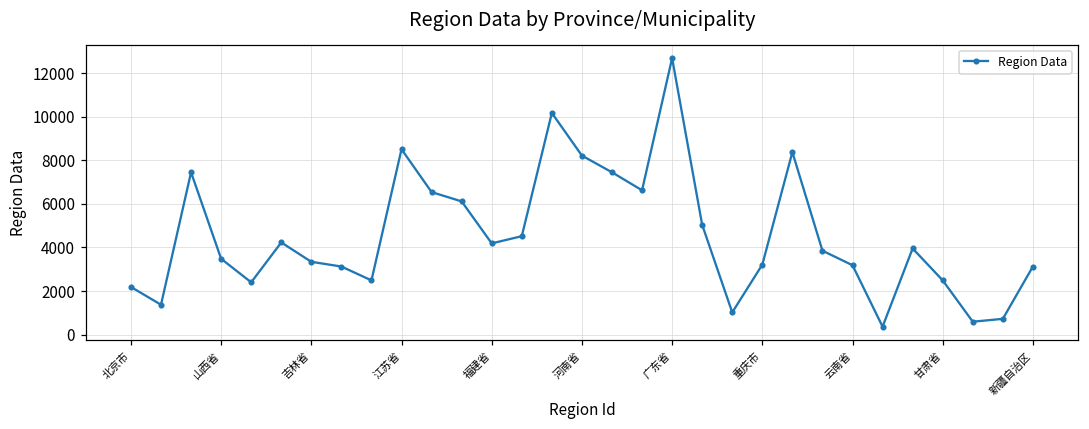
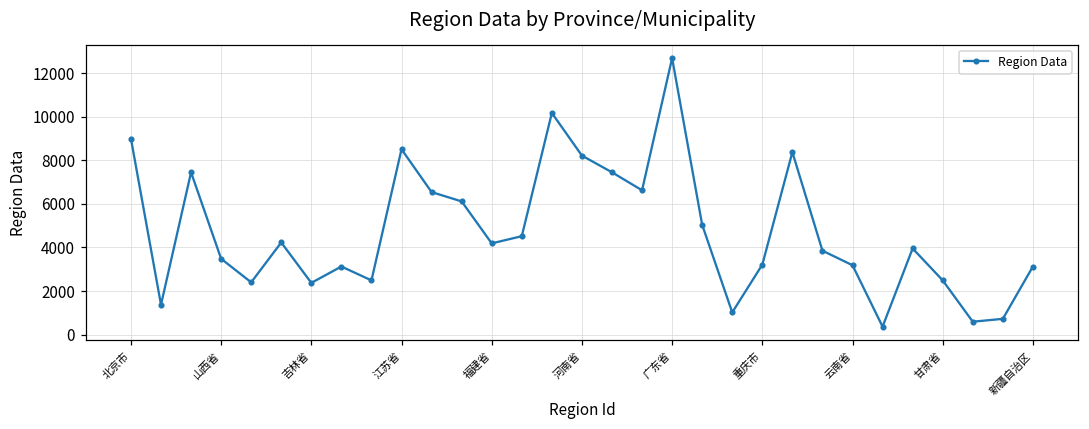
北京市: 2200 -> 9000
吉林省: 3300 -> 2400
